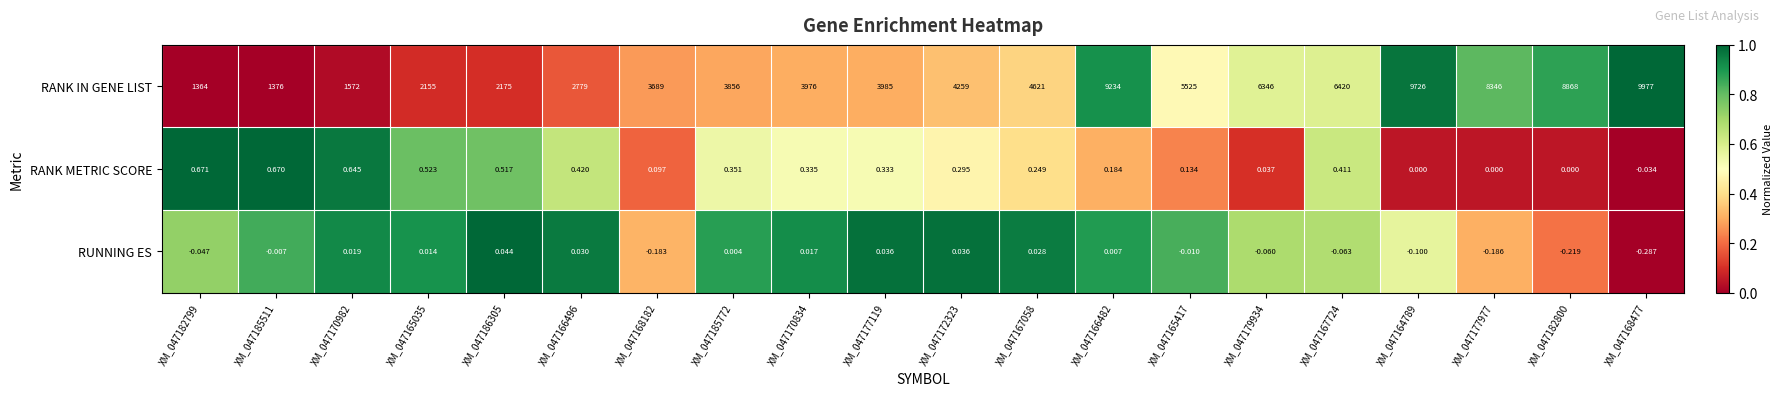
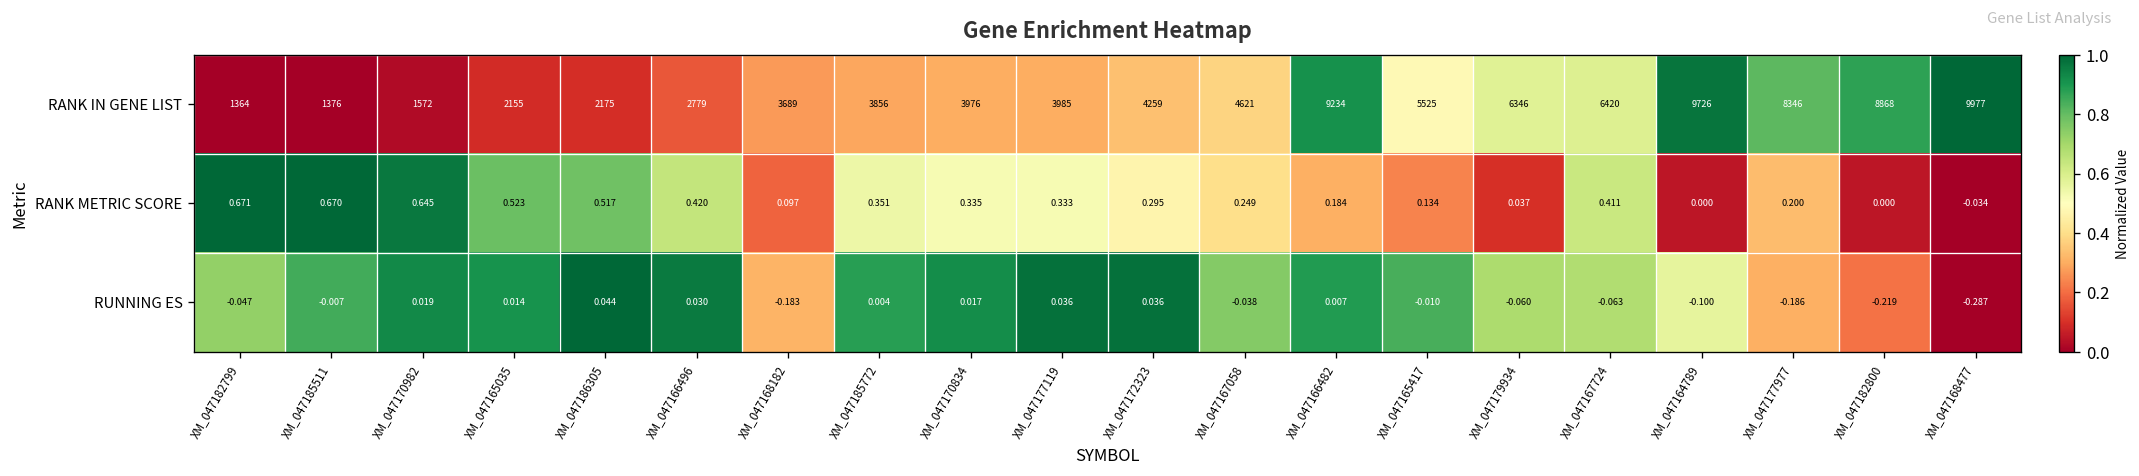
RANK METRIC SCORE, XM_047177977: 0.000 -> 0.200
RUNNING ES, XM_047167058: 0.028 -> -0.038
